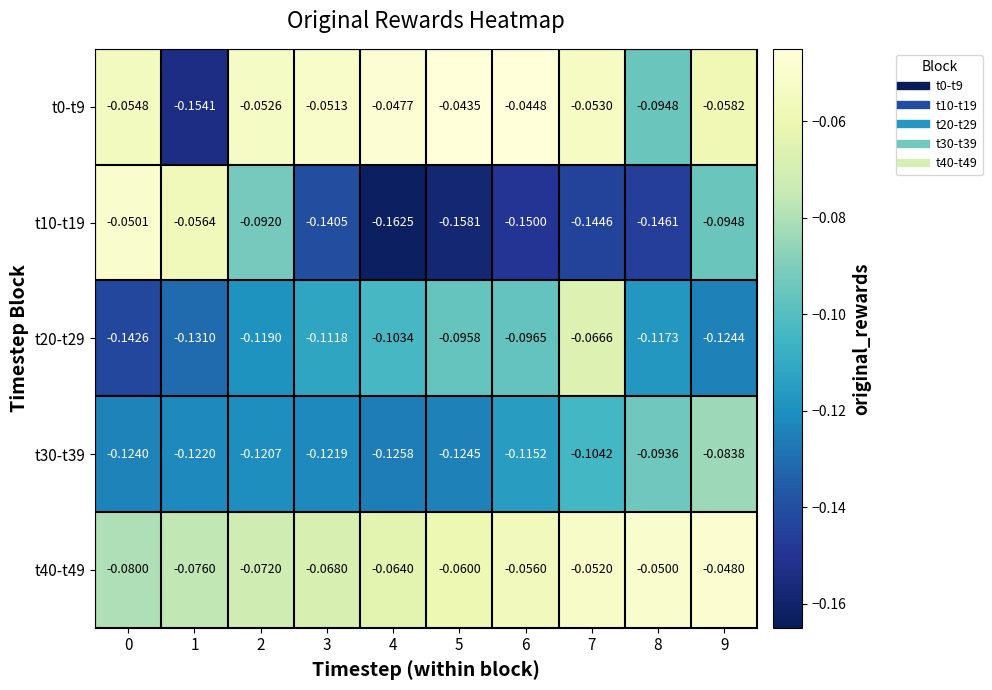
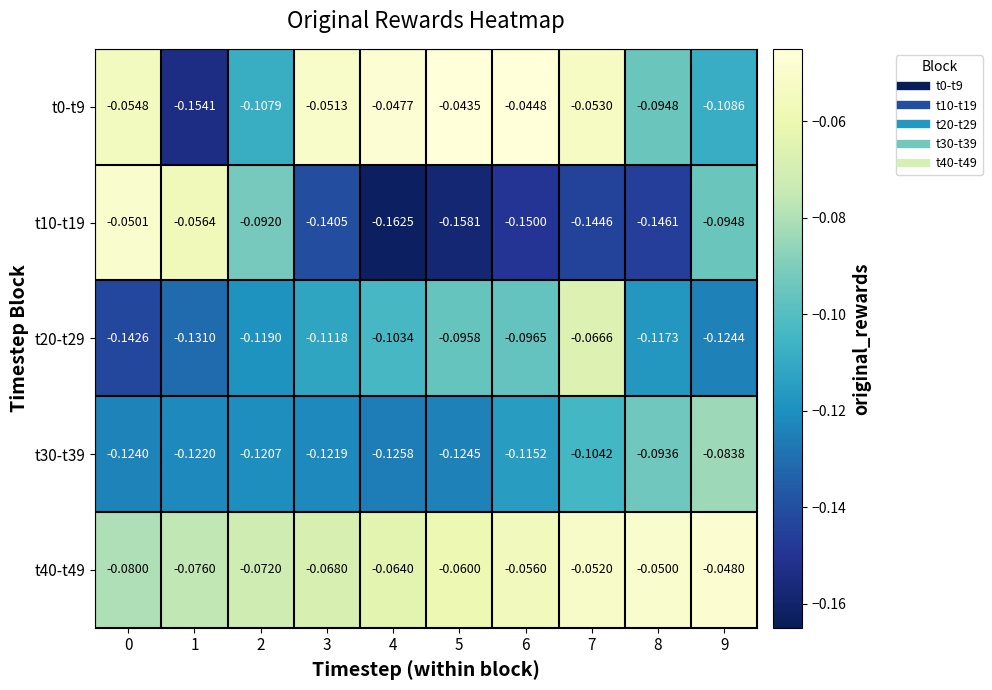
t0-t9, 2: -0.0526 -> -0.1079
t0-t9, 9: -0.0582 -> -0.1086
